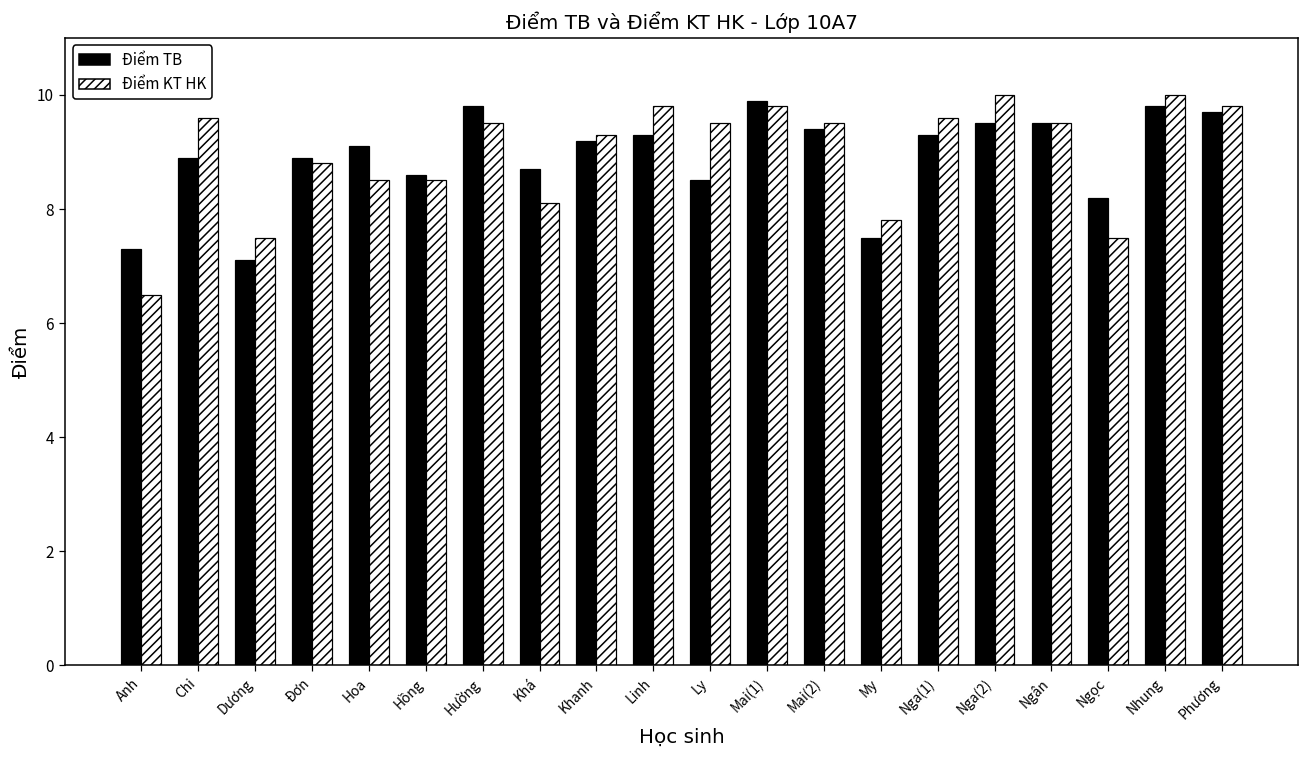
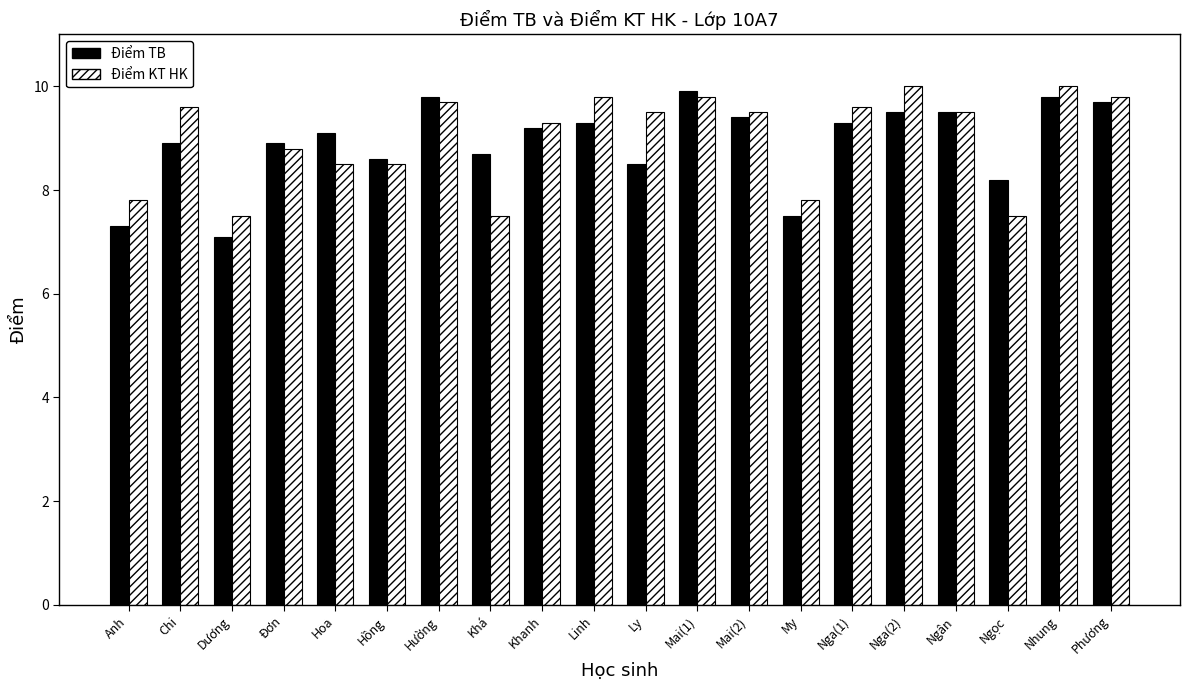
Điểm KT HK, Anh: 6.5 -> 7.8
Điểm KT HK, Hường: 9.5 -> 9.7
Điểm KT HK, Khá: 8.1 -> 7.5
